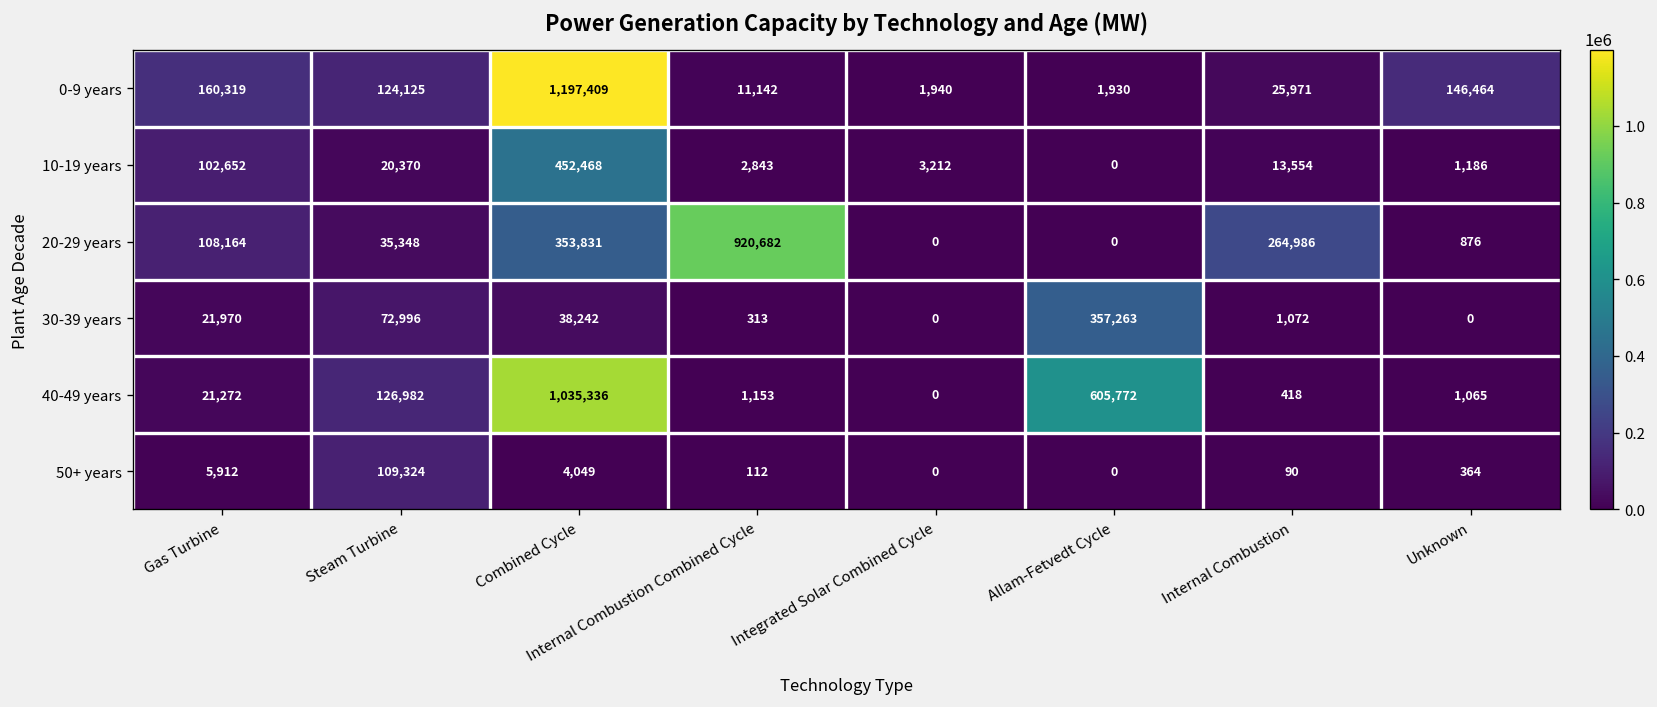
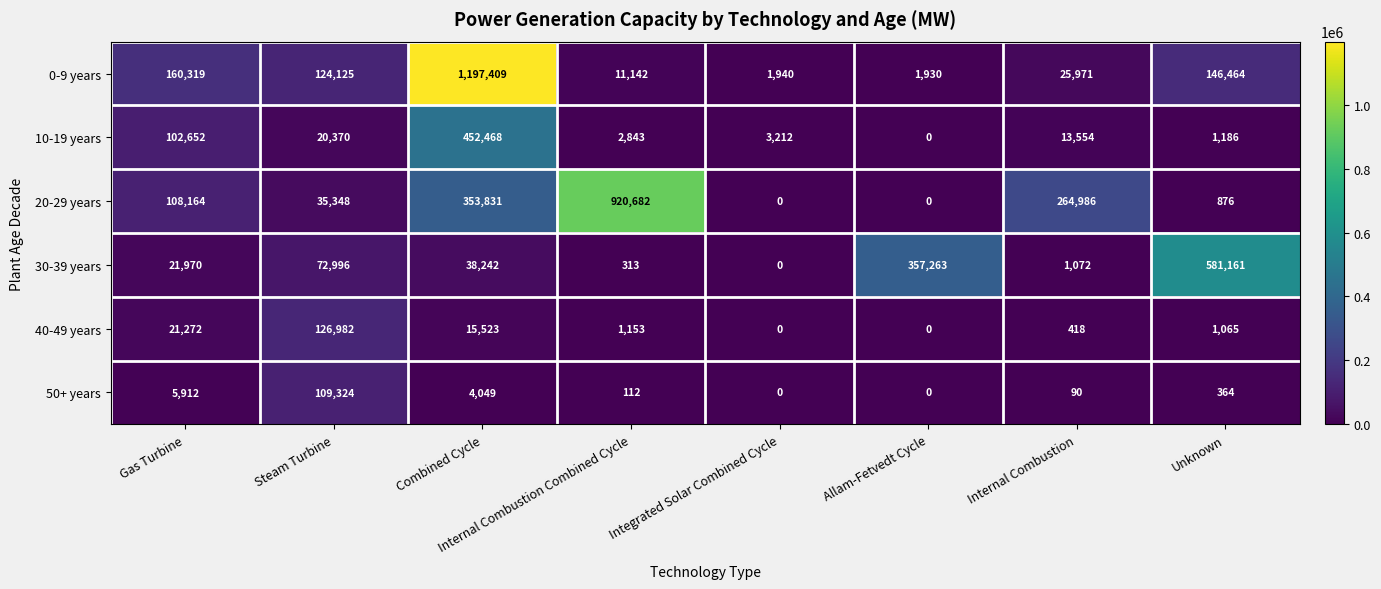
30-39 years, Unknown: 0 -> 581,161
40-49 years, Combined Cycle: 1,035,336 -> 15,523
40-49 years, Allam-Fetvedt Cycle: 605,772 -> 0
